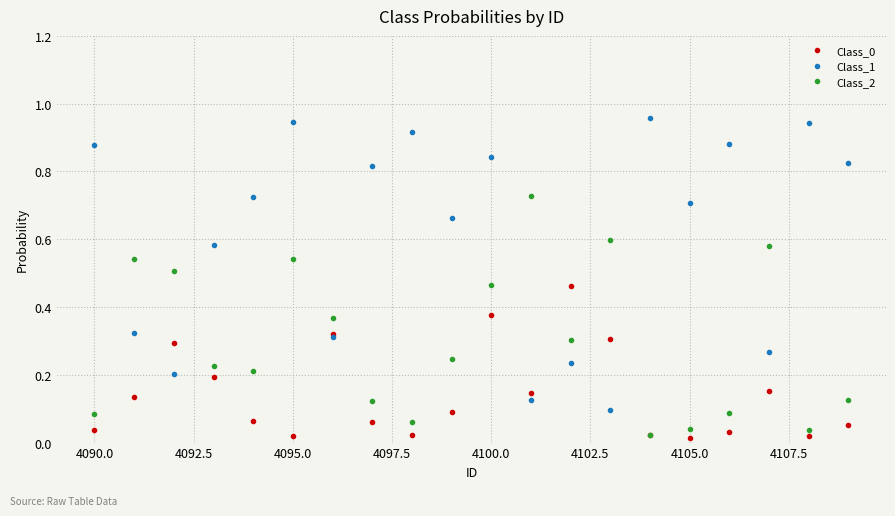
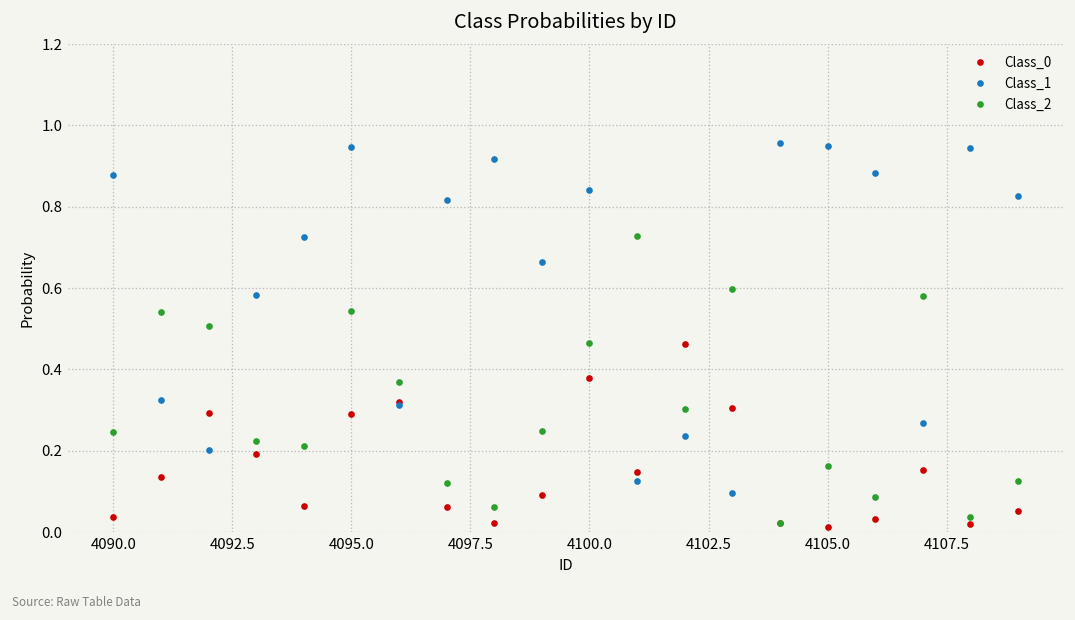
Class_2, 4090.0: 0.08 -> 0.25
Class_0, 4095.0: 0.02 -> 0.29
Class_1, 4105.0: 0.71 -> 0.95
Class_2, 4105.0: 0.04 -> 0.16
